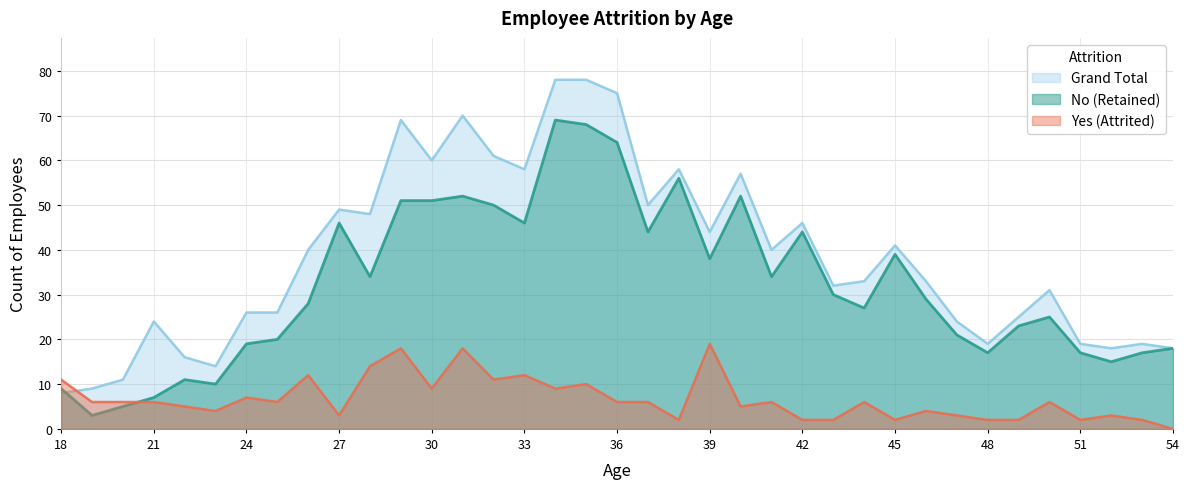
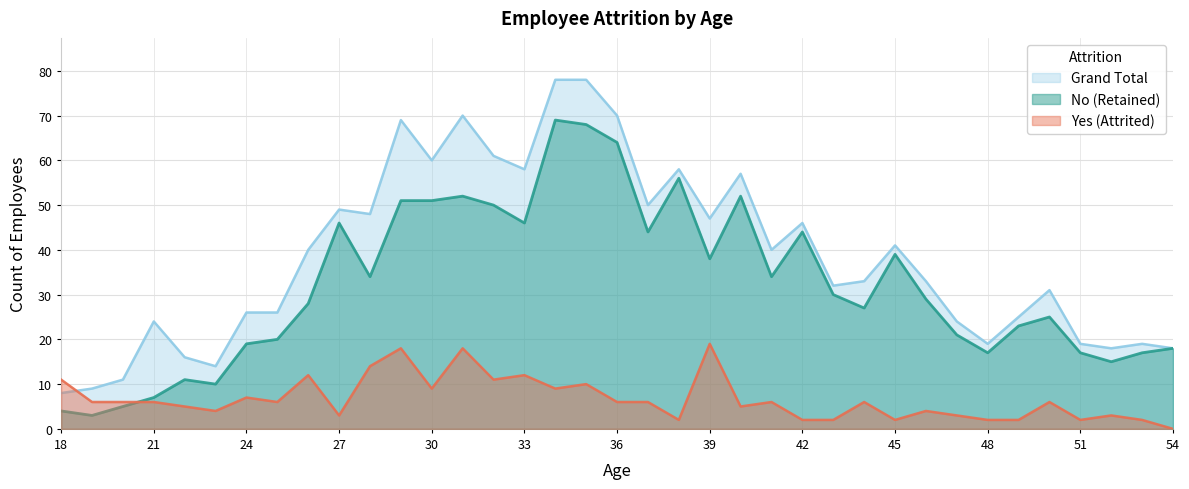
No (Retained), 18: 9 -> 4
Grand Total, 36: 75 -> 70
Grand Total, 39: 44 -> 47
